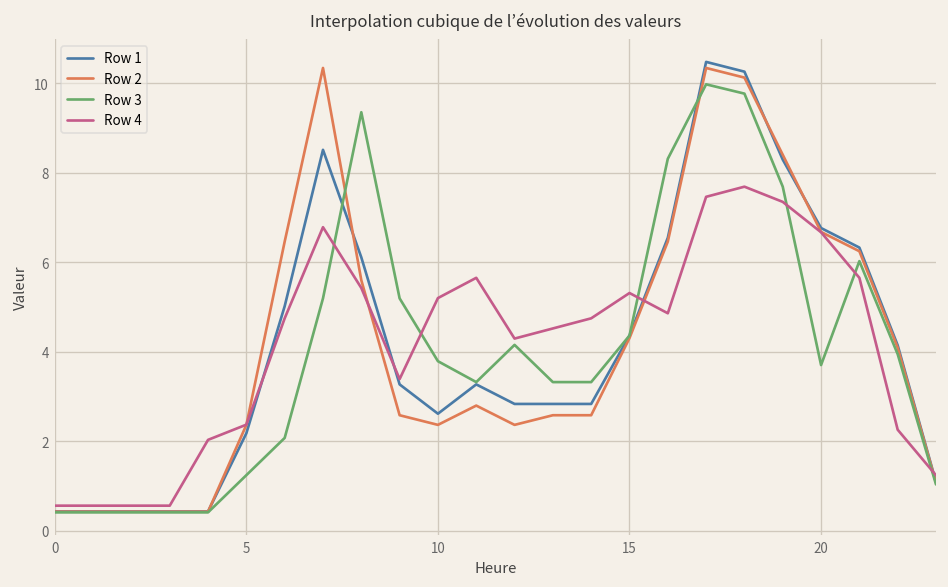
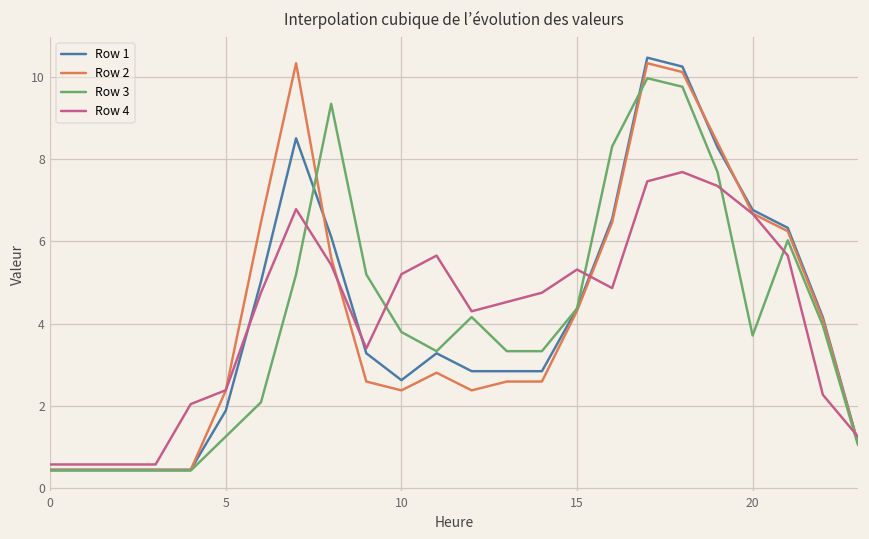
Row 1, 5: 2.2 -> 1.9
